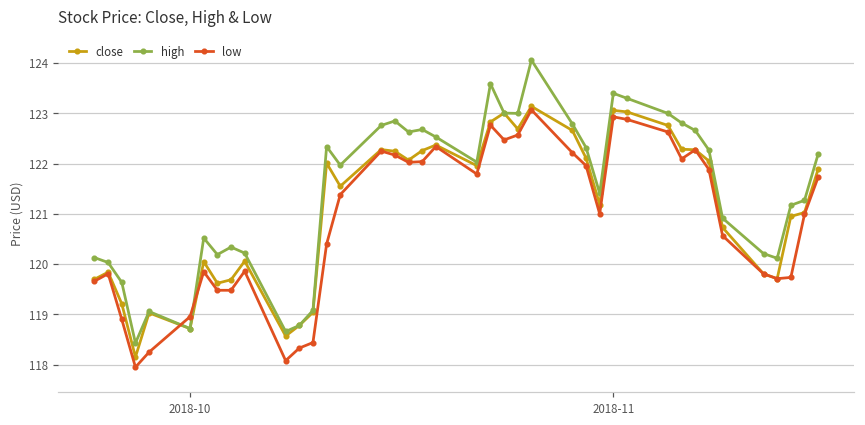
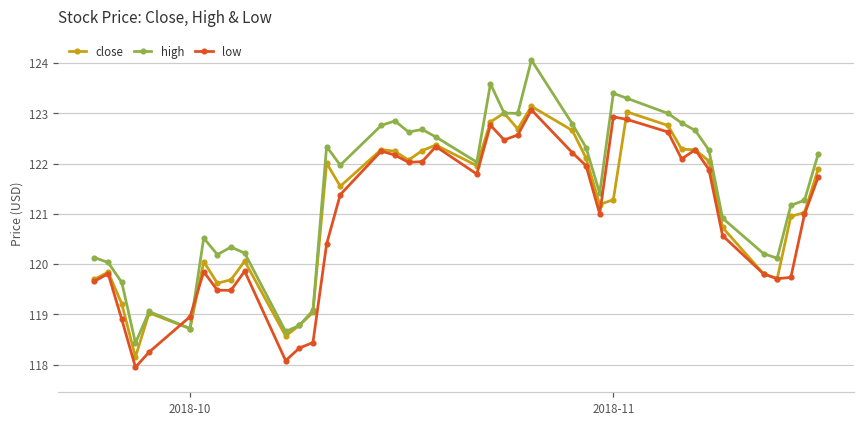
close, 2018-11: 123.1 -> 121.3
